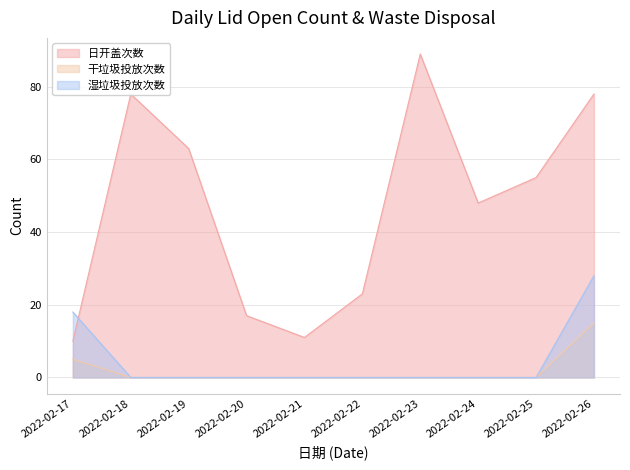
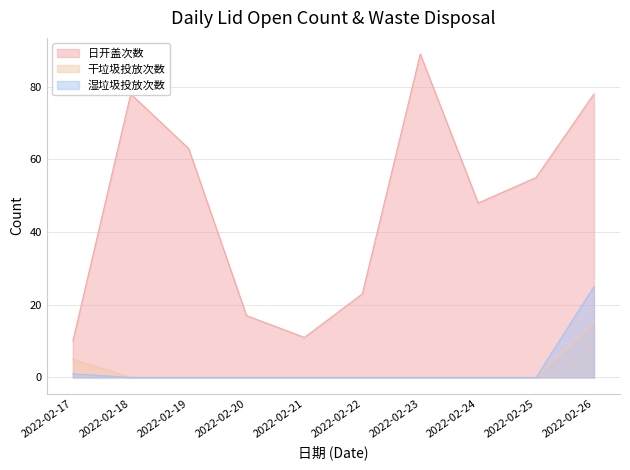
湿垃圾投放次数, 2022-02-17: 18 -> 1
湿垃圾投放次数, 2022-02-26: 28 -> 25
